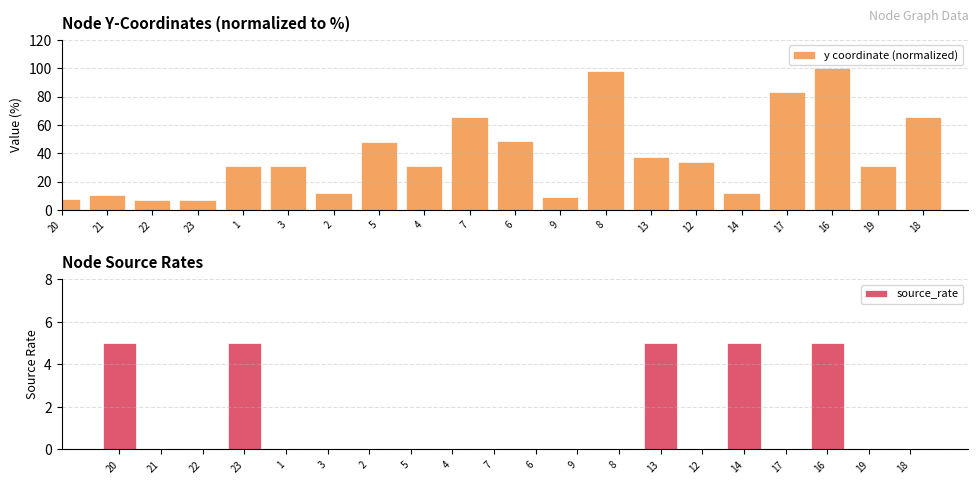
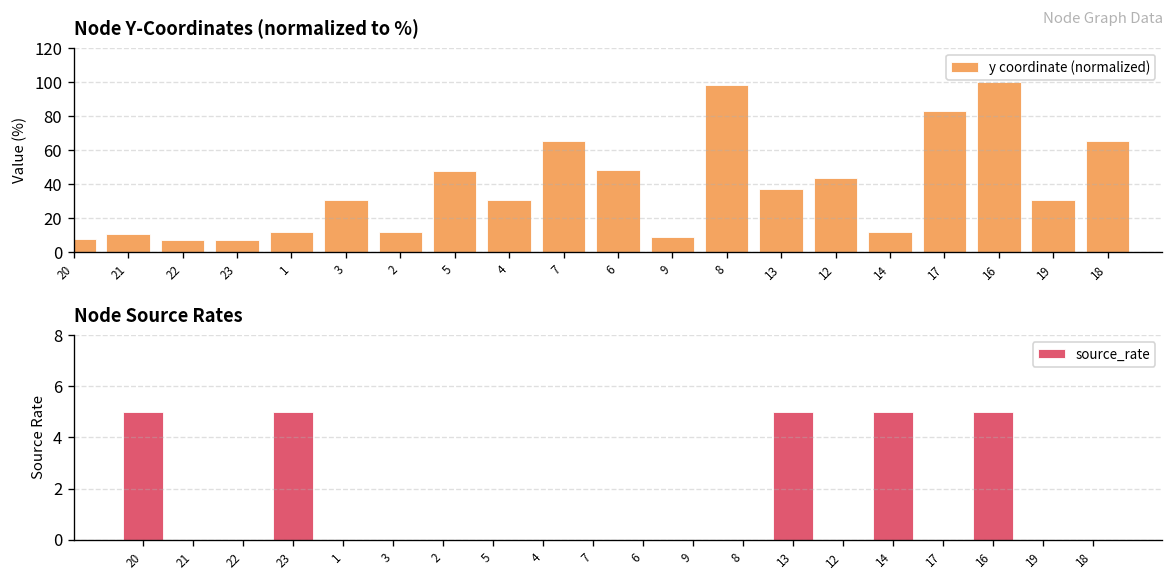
Node Y-Coordinates (normalized to %), 1: 31 -> 12
Node Y-Coordinates (normalized to %), 12: 34 -> 44
